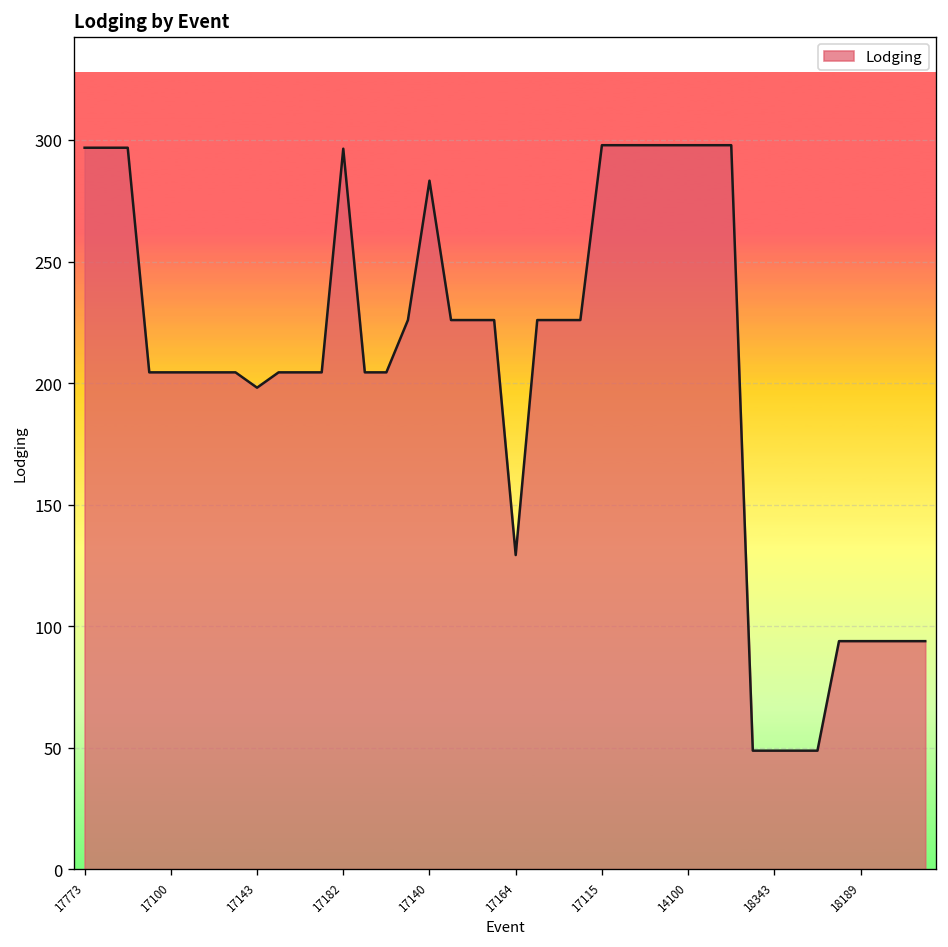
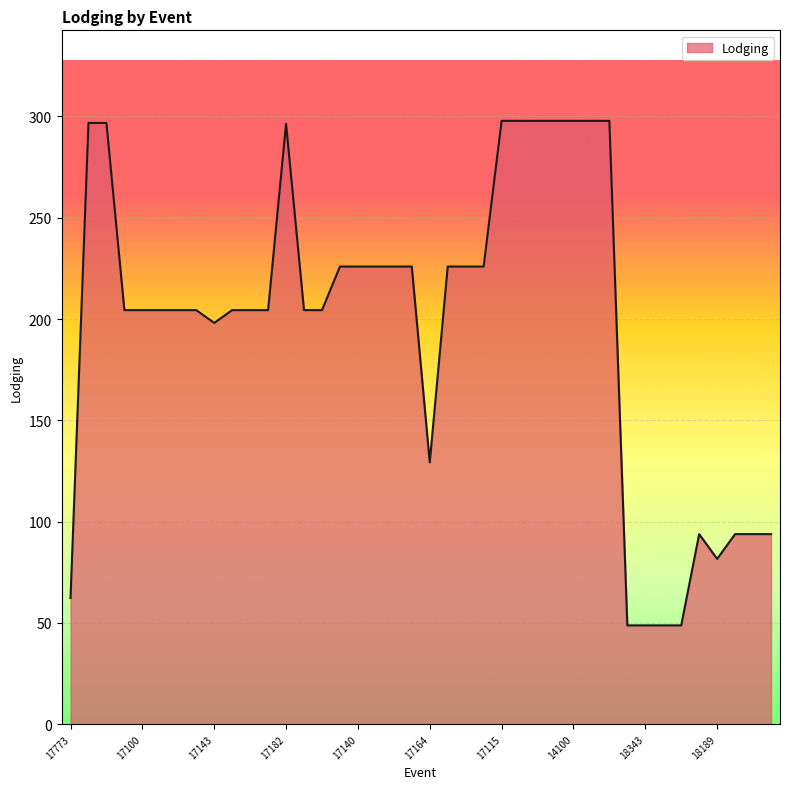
17773: 297 -> 62
17140: 283 -> 226
18189: 94 -> 82
